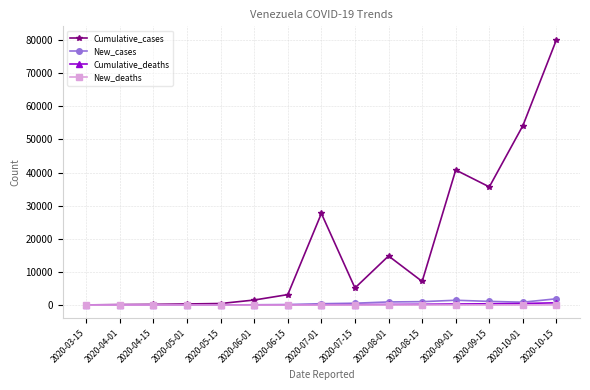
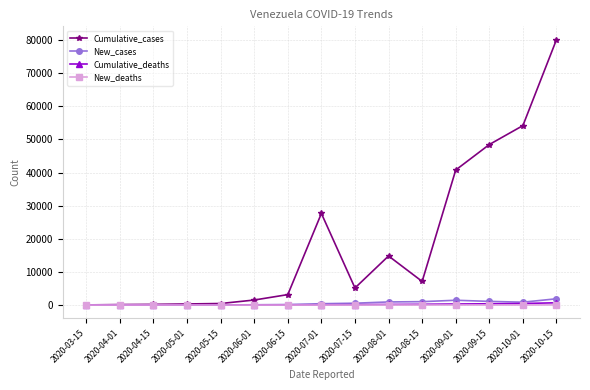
Cumulative_cases, 2020-09-15: 36000 -> 48000
